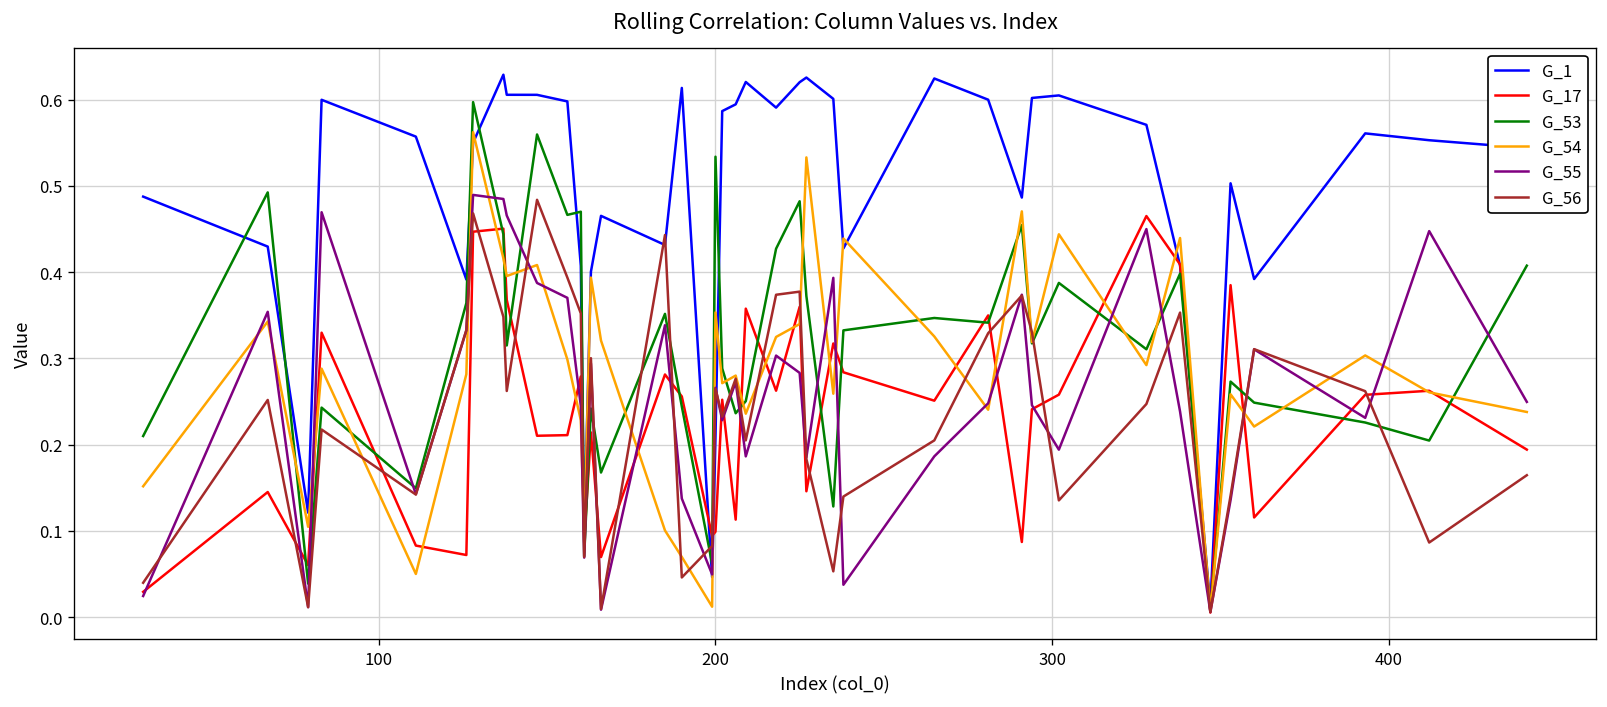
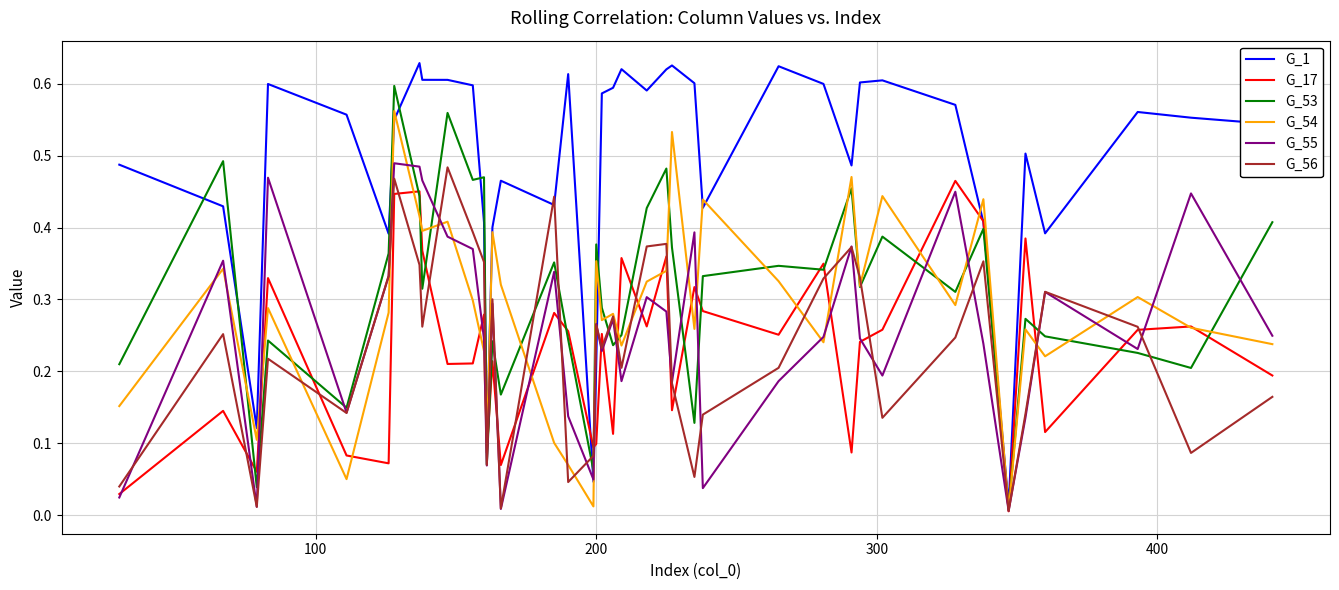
G_53, 200: 0.53 -> 0.38
